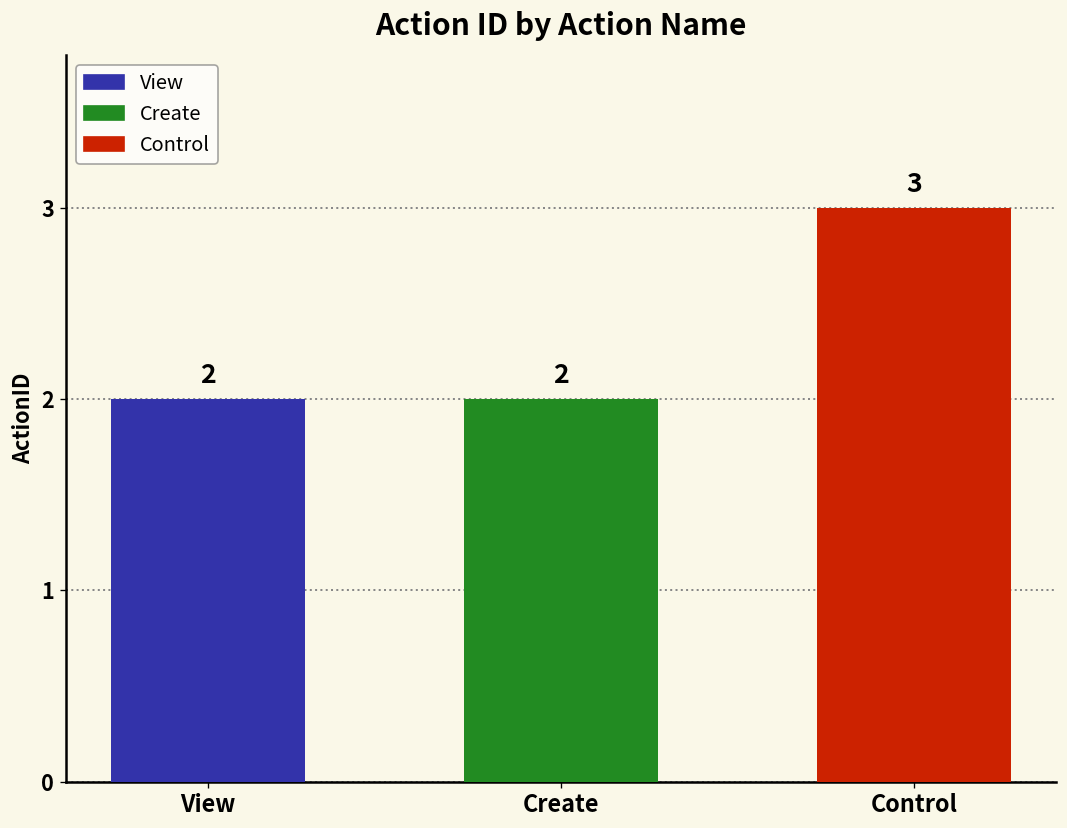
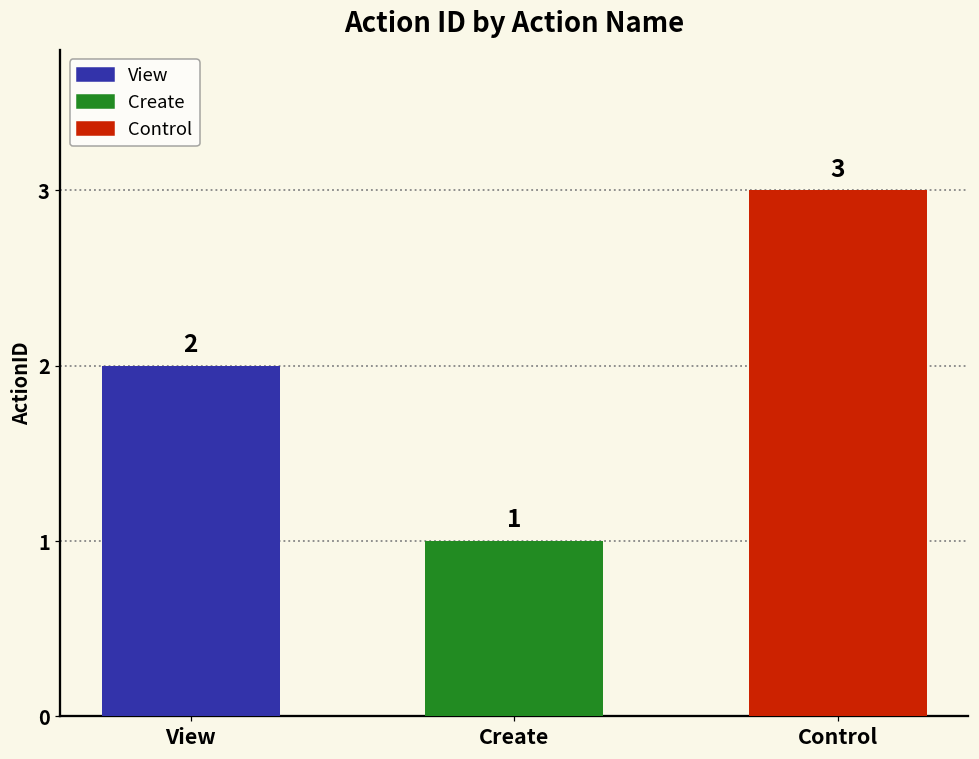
Create: 2 -> 1
